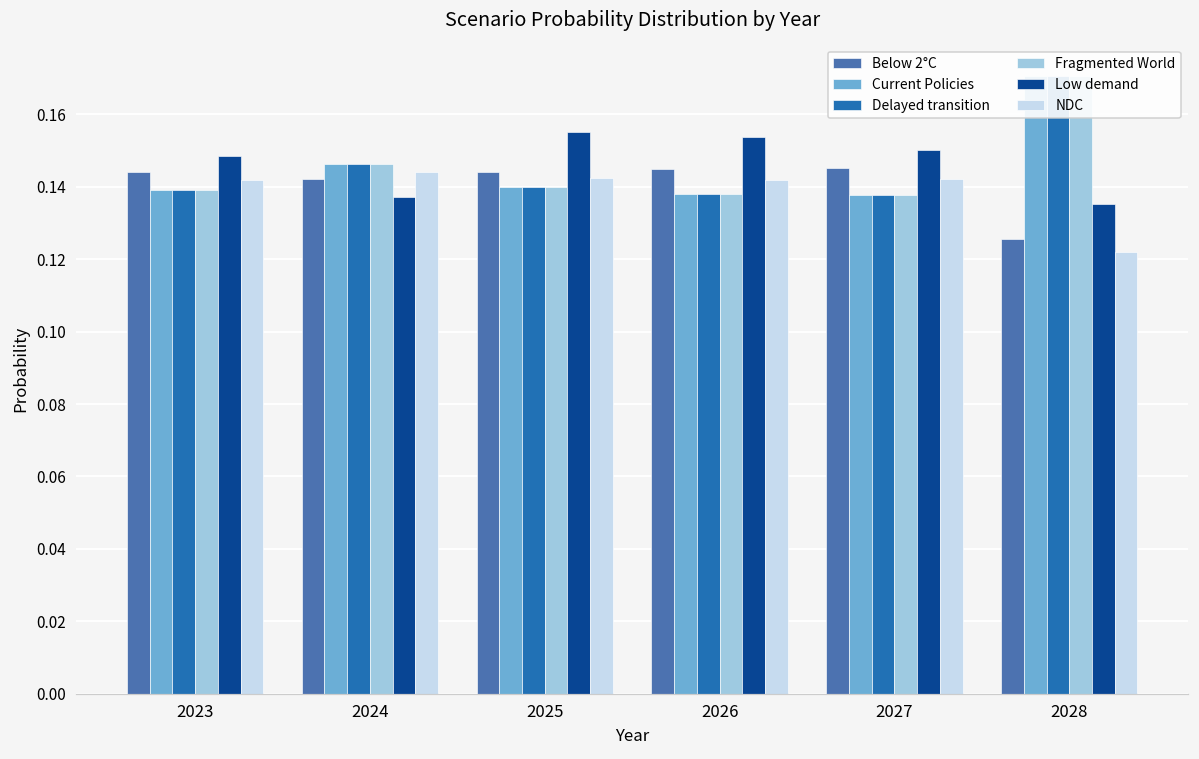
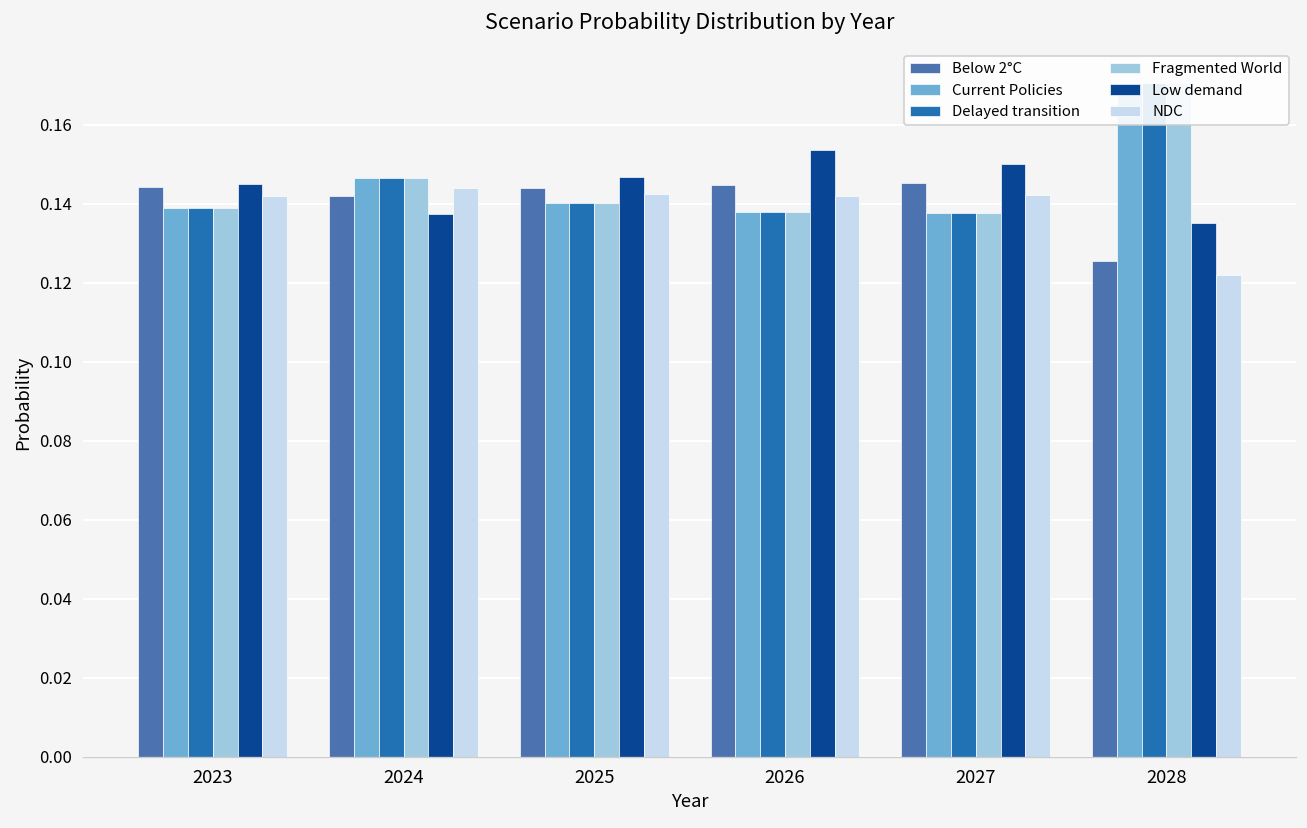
Low demand, 2023: 0.149 -> 0.145
Low demand, 2025: 0.155 -> 0.147
